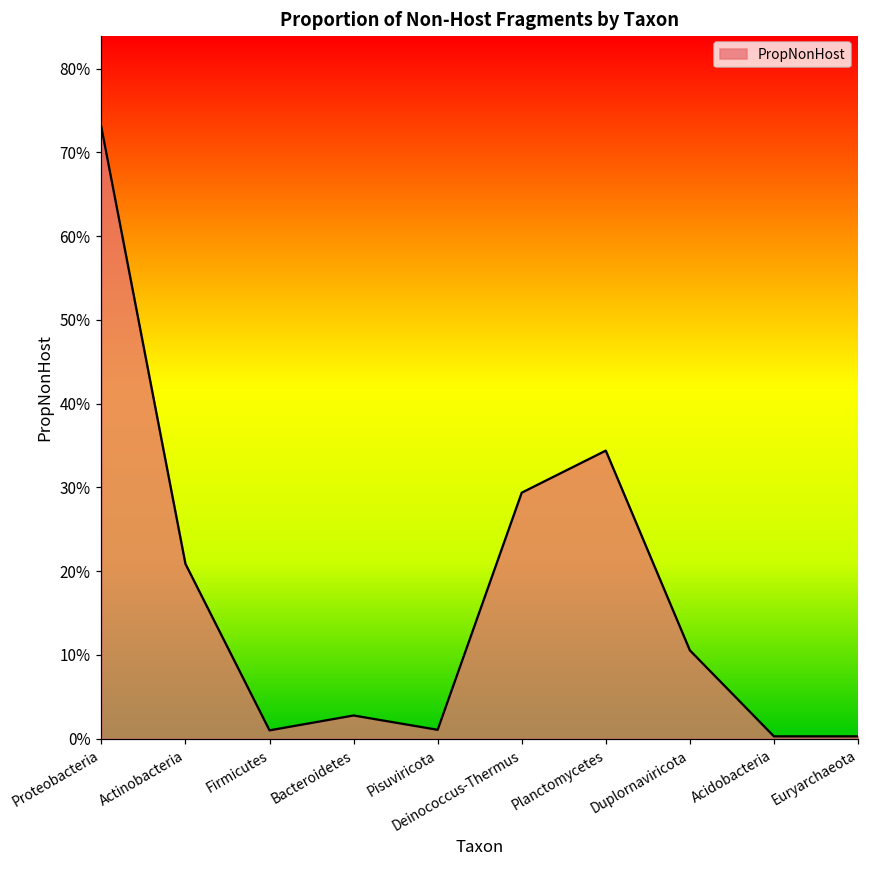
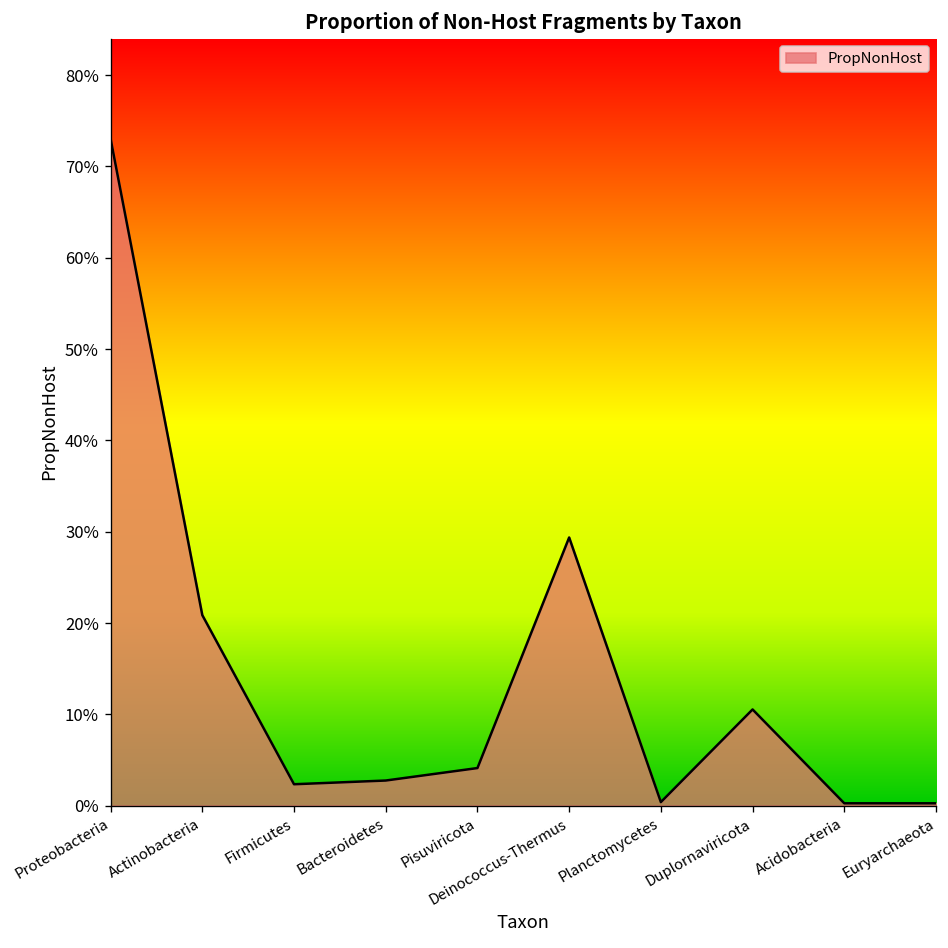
Firmicutes: 1% -> 2%
Pisuviricota: 1% -> 4%
Planctomycetes: 34% -> 0%
